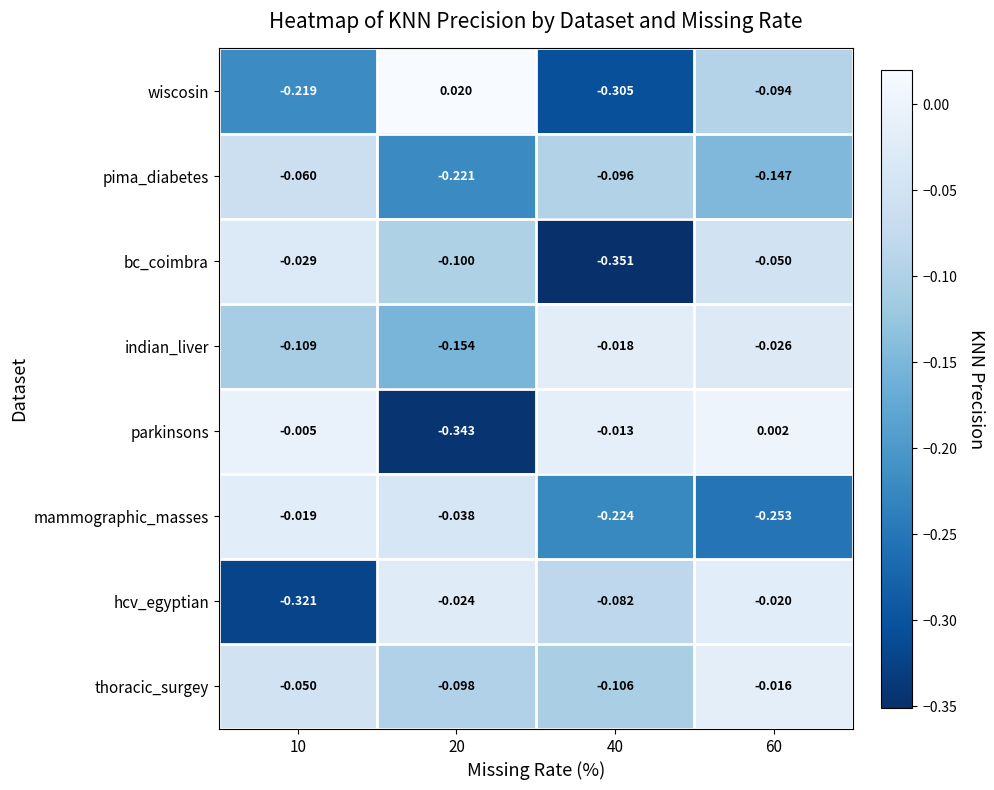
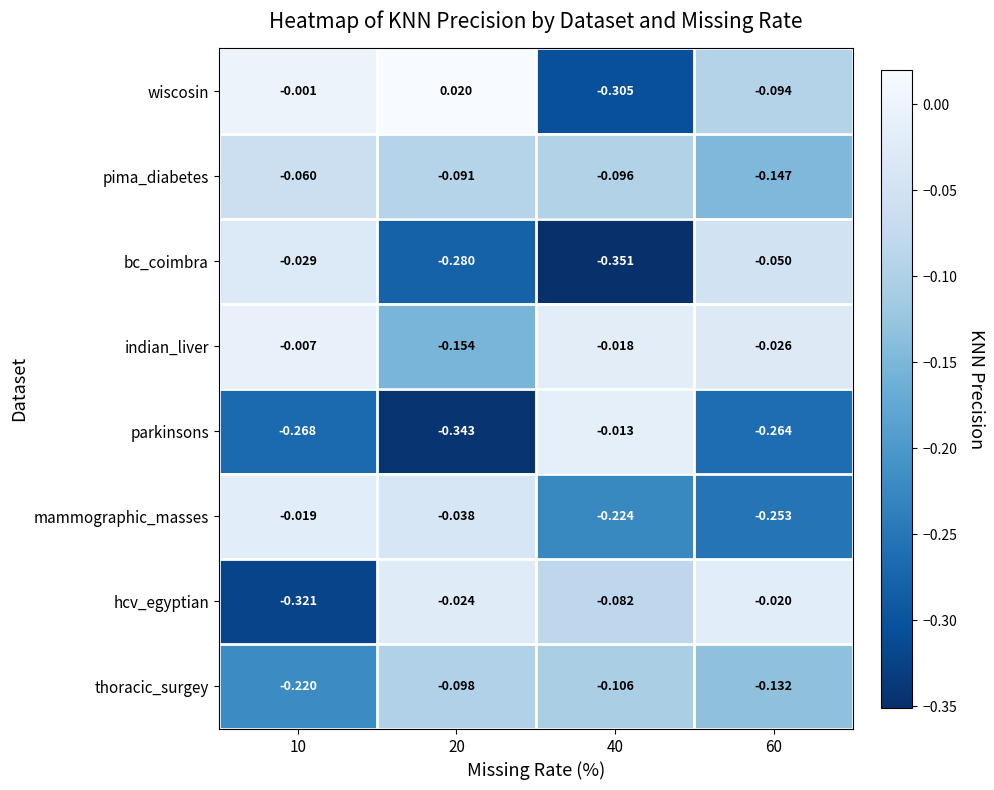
wiscosin, 10: -0.219 -> -0.001
pima_diabetes, 20: -0.221 -> -0.091
bc_coimbra, 20: -0.100 -> -0.280
indian_liver, 10: -0.109 -> -0.007
parkinsons, 10: -0.005 -> -0.268
parkinsons, 60: 0.002 -> -0.264
thoracic_surgey, 10: -0.050 -> -0.220
thoracic_surgey, 60: -0.016 -> -0.132
